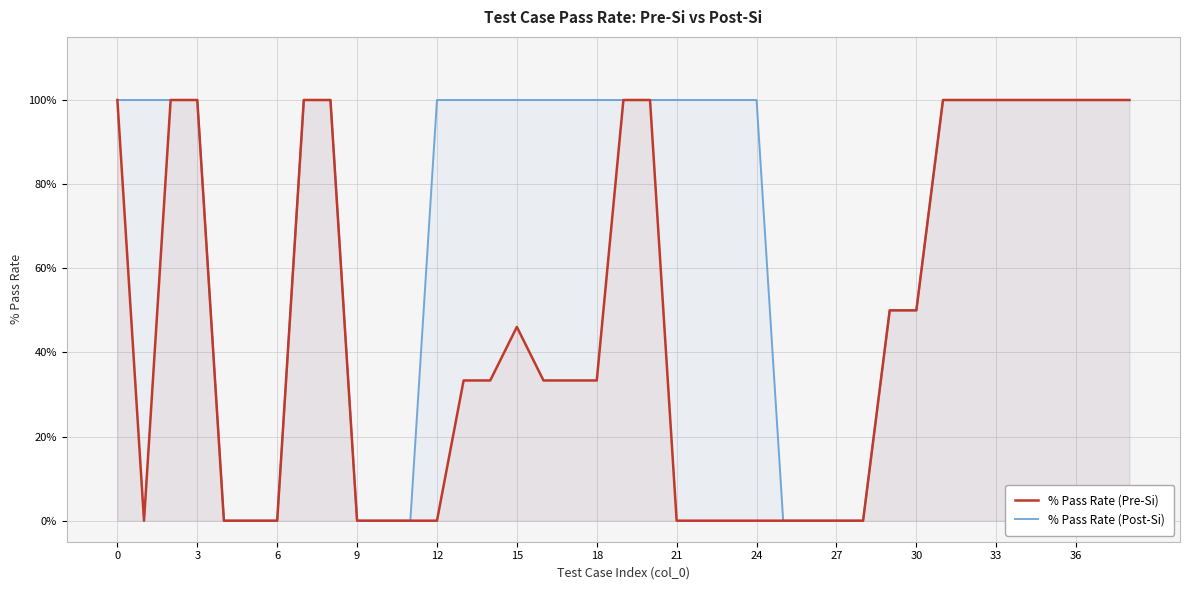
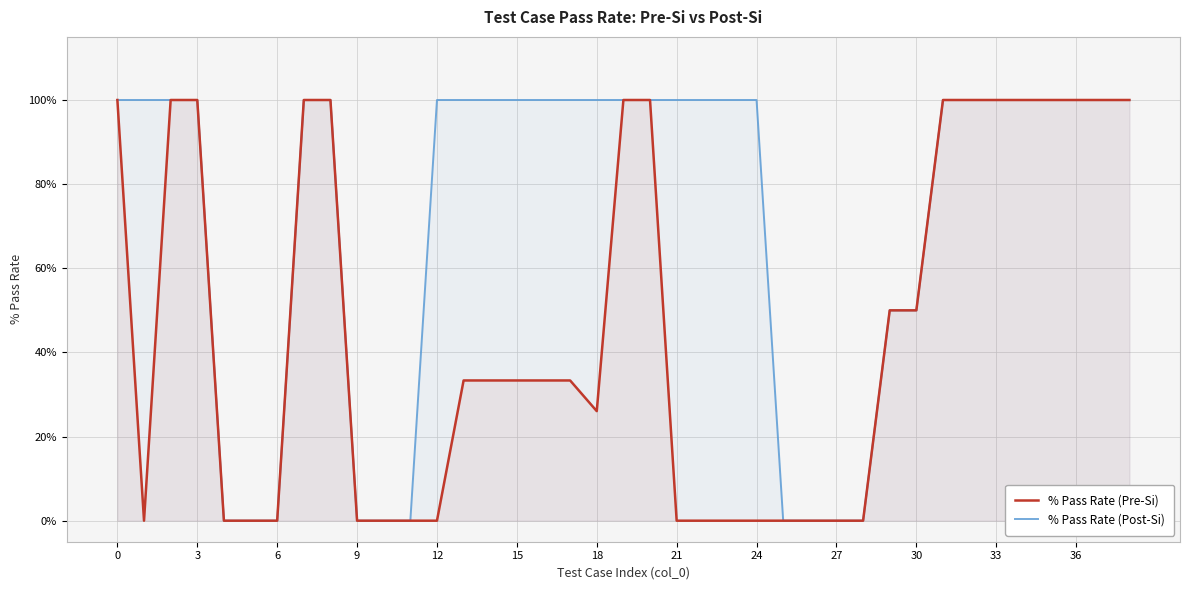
% Pass Rate (Pre-Si), 15: 46% -> 33%
% Pass Rate (Pre-Si), 18: 33% -> 26%
